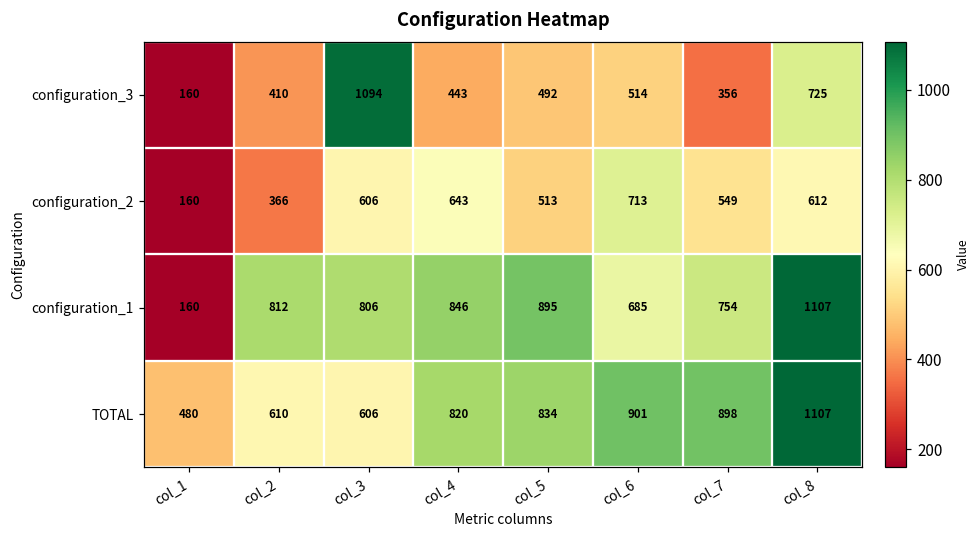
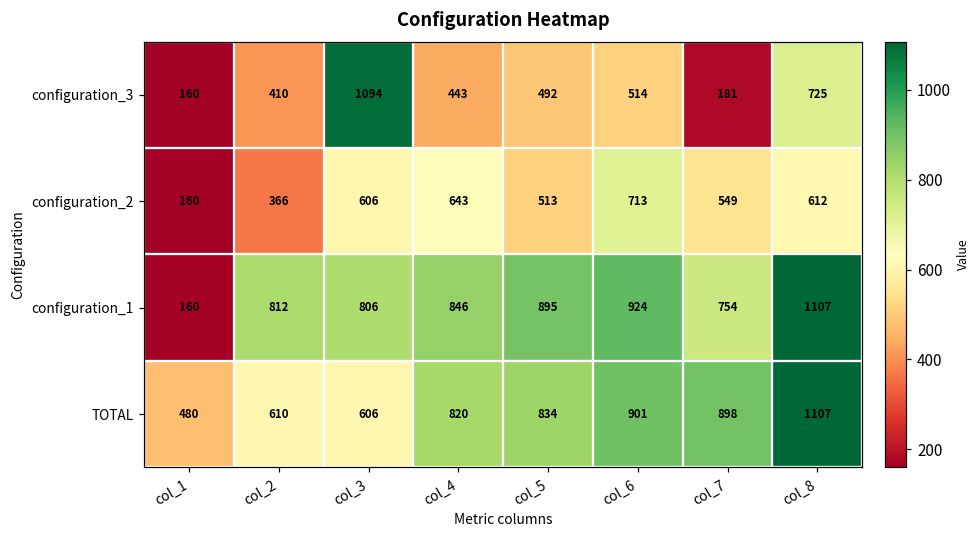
configuration_3, col_7: 356 -> 181
configuration_1, col_6: 685 -> 924
